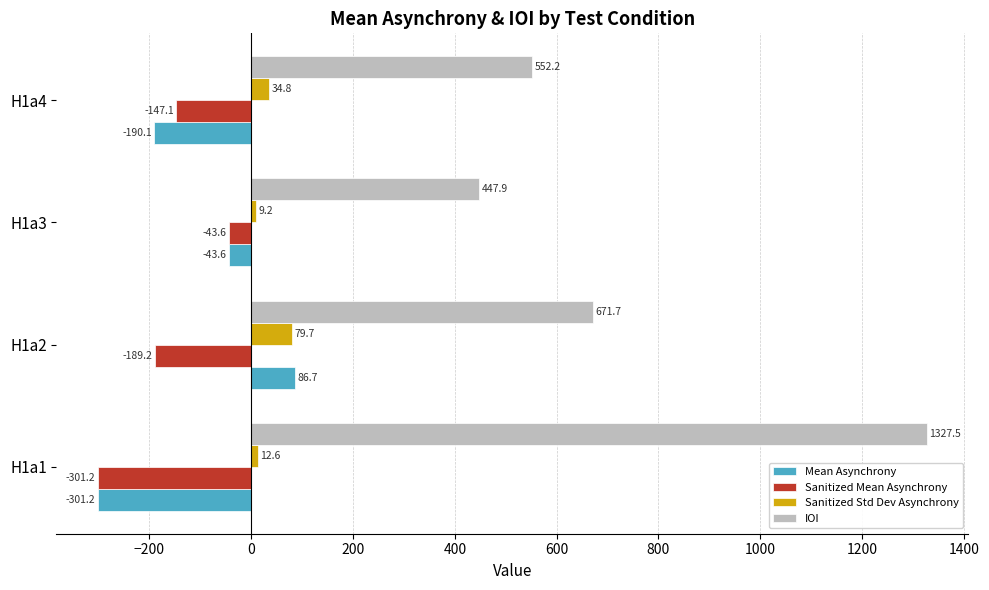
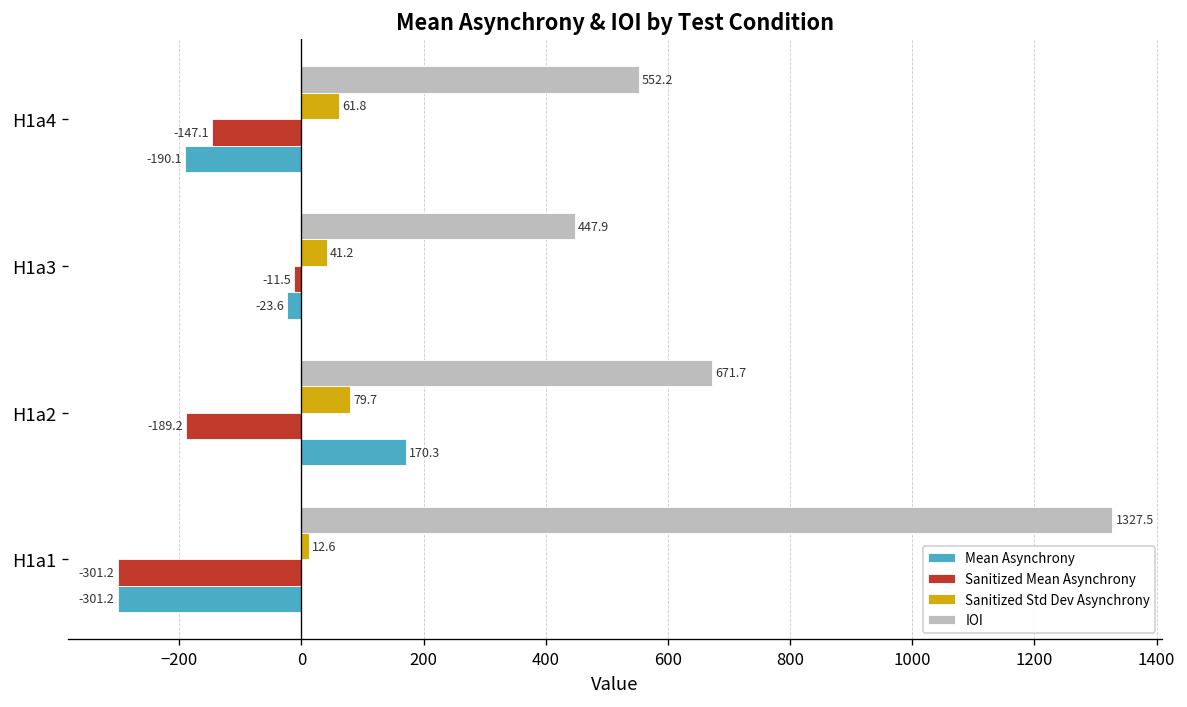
Sanitized Std Dev Asynchrony, H1a4: 34.8 -> 61.8
Sanitized Std Dev Asynchrony, H1a3: 9.2 -> 41.2
Sanitized Mean Asynchrony, H1a3: -43.6 -> -11.5
Mean Asynchrony, H1a3: -43.6 -> -23.6
Mean Asynchrony, H1a2: 86.7 -> 170.3
